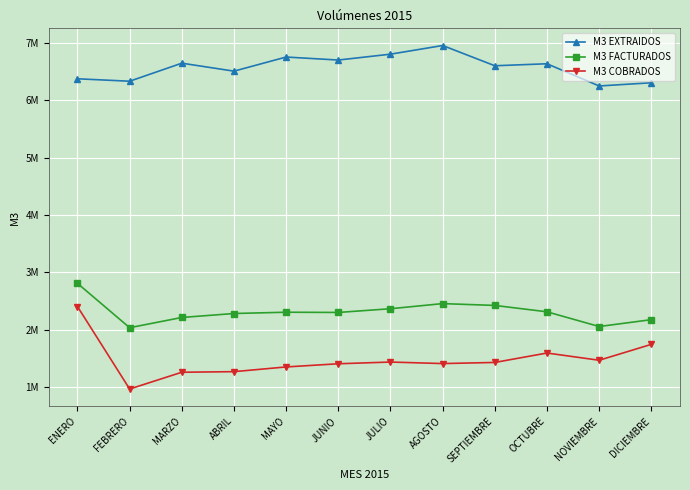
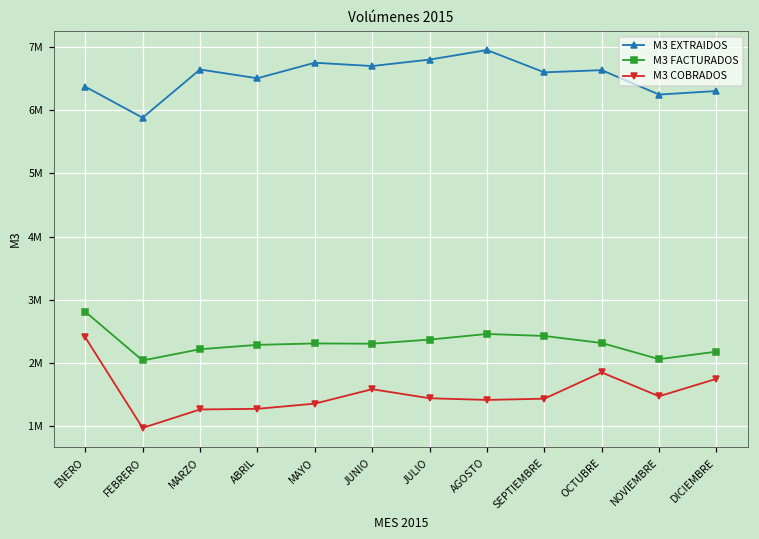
M3 EXTRAIDOS, FEBRERO: 6300000 -> 5900000
M3 COBRADOS, JUNIO: 1400000 -> 1600000
M3 COBRADOS, OCTUBRE: 1600000 -> 1800000
